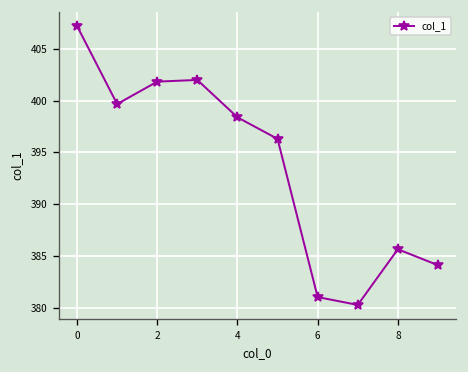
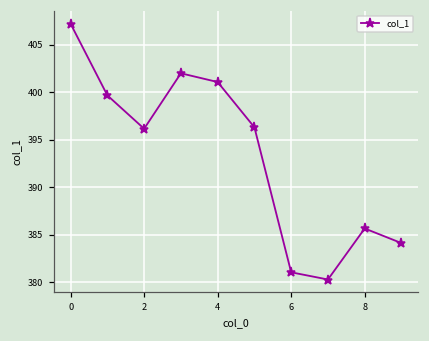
2: 402 -> 396
4: 398 -> 401
